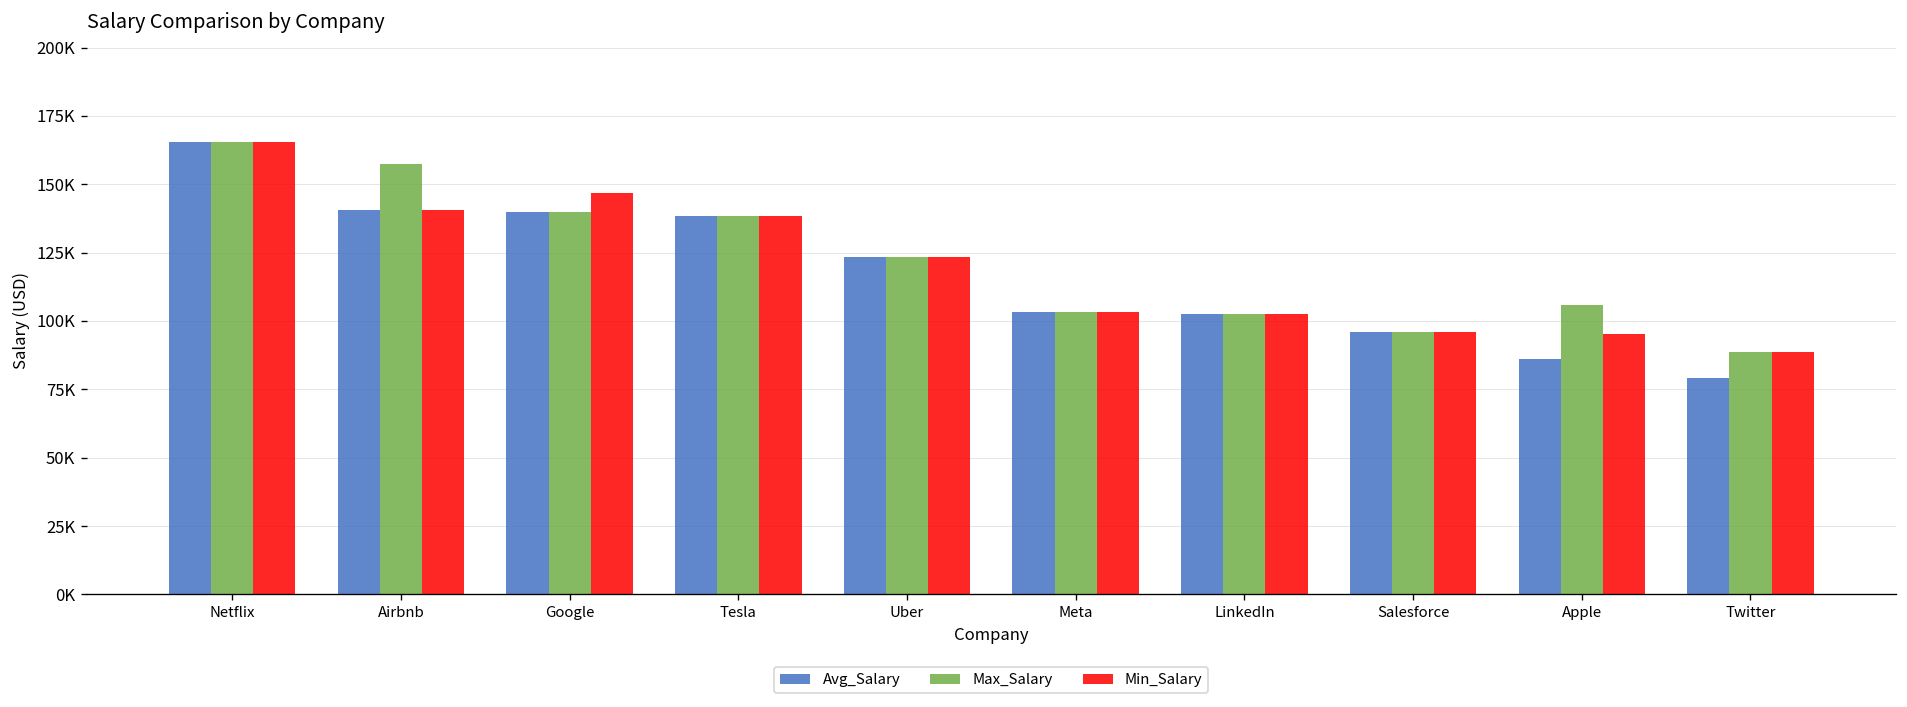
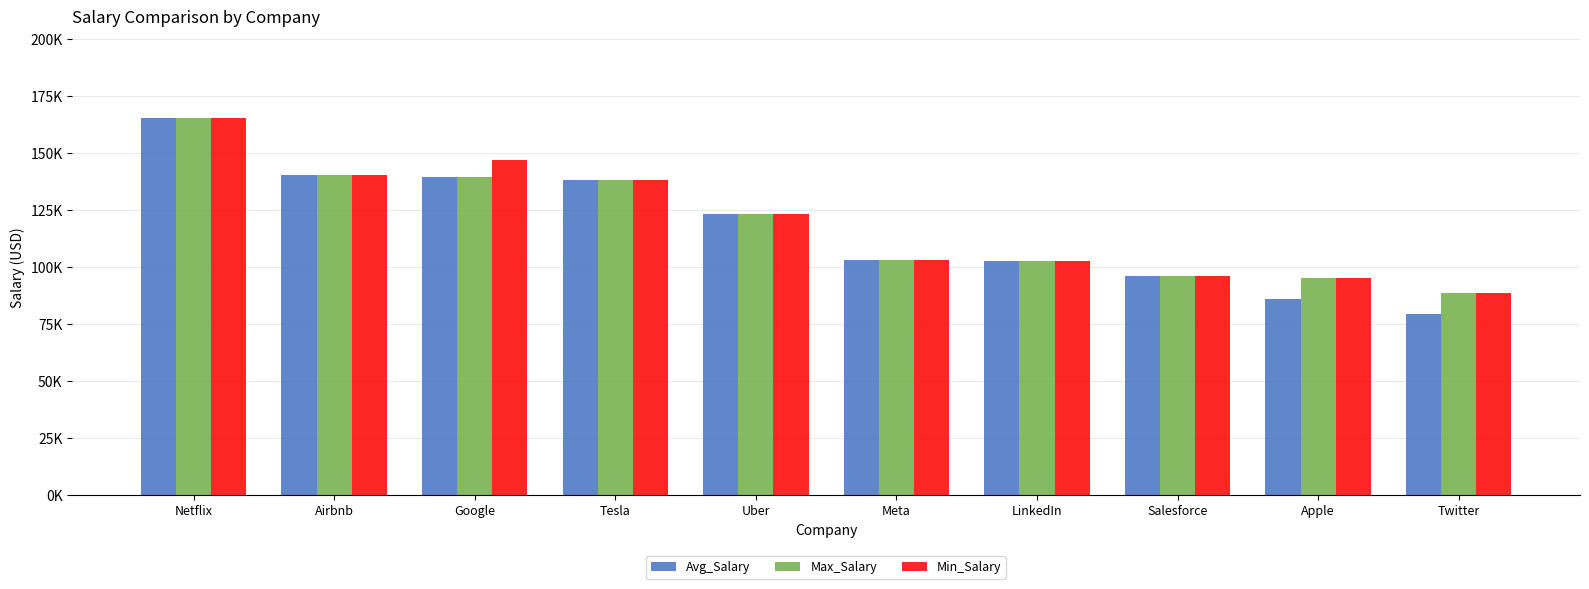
Max_Salary, Airbnb: 157000 -> 140000
Max_Salary, Apple: 106000 -> 95000
